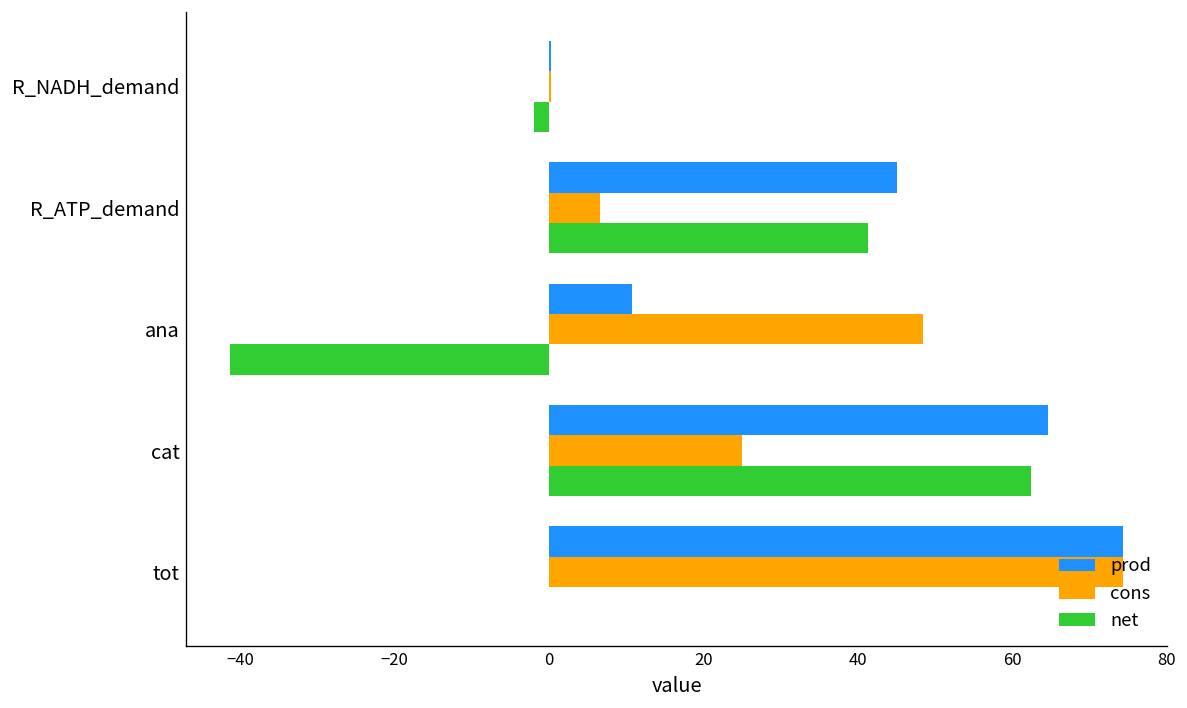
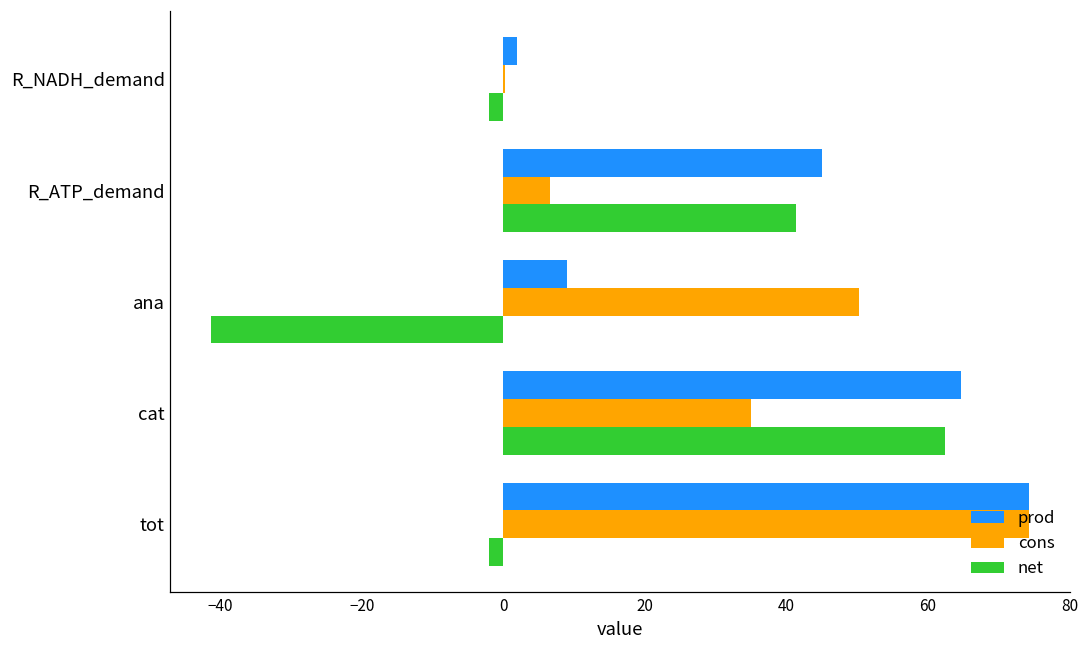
prod, R_NADH_demand: 0 -> 2
prod, ana: 11 -> 9
cons, ana: 48 -> 50
cons, cat: 25 -> 35
net, tot: 0 -> -2
